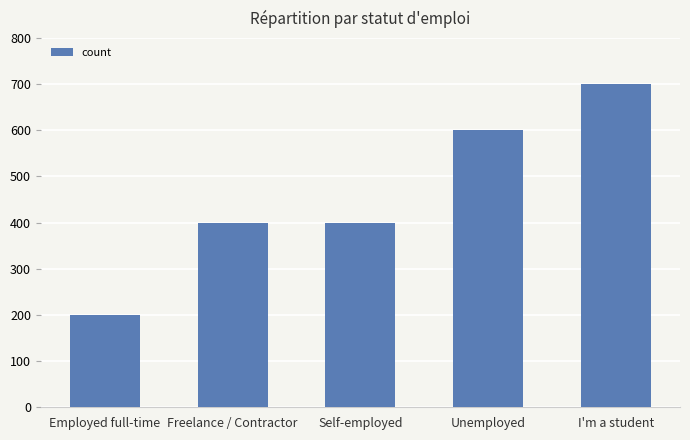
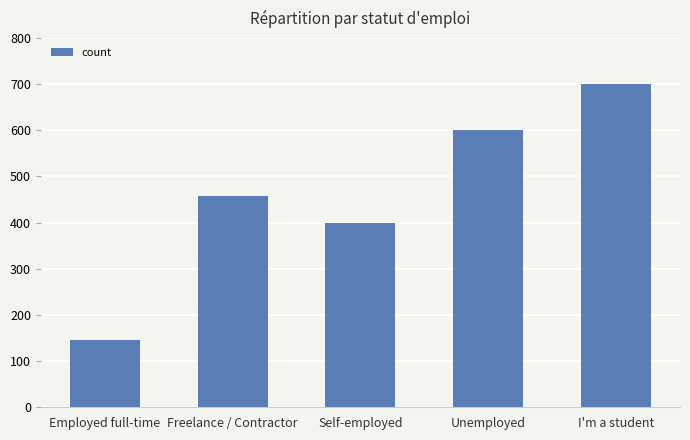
Employed full-time: 200 -> 150
Freelance / Contractor: 400 -> 460
